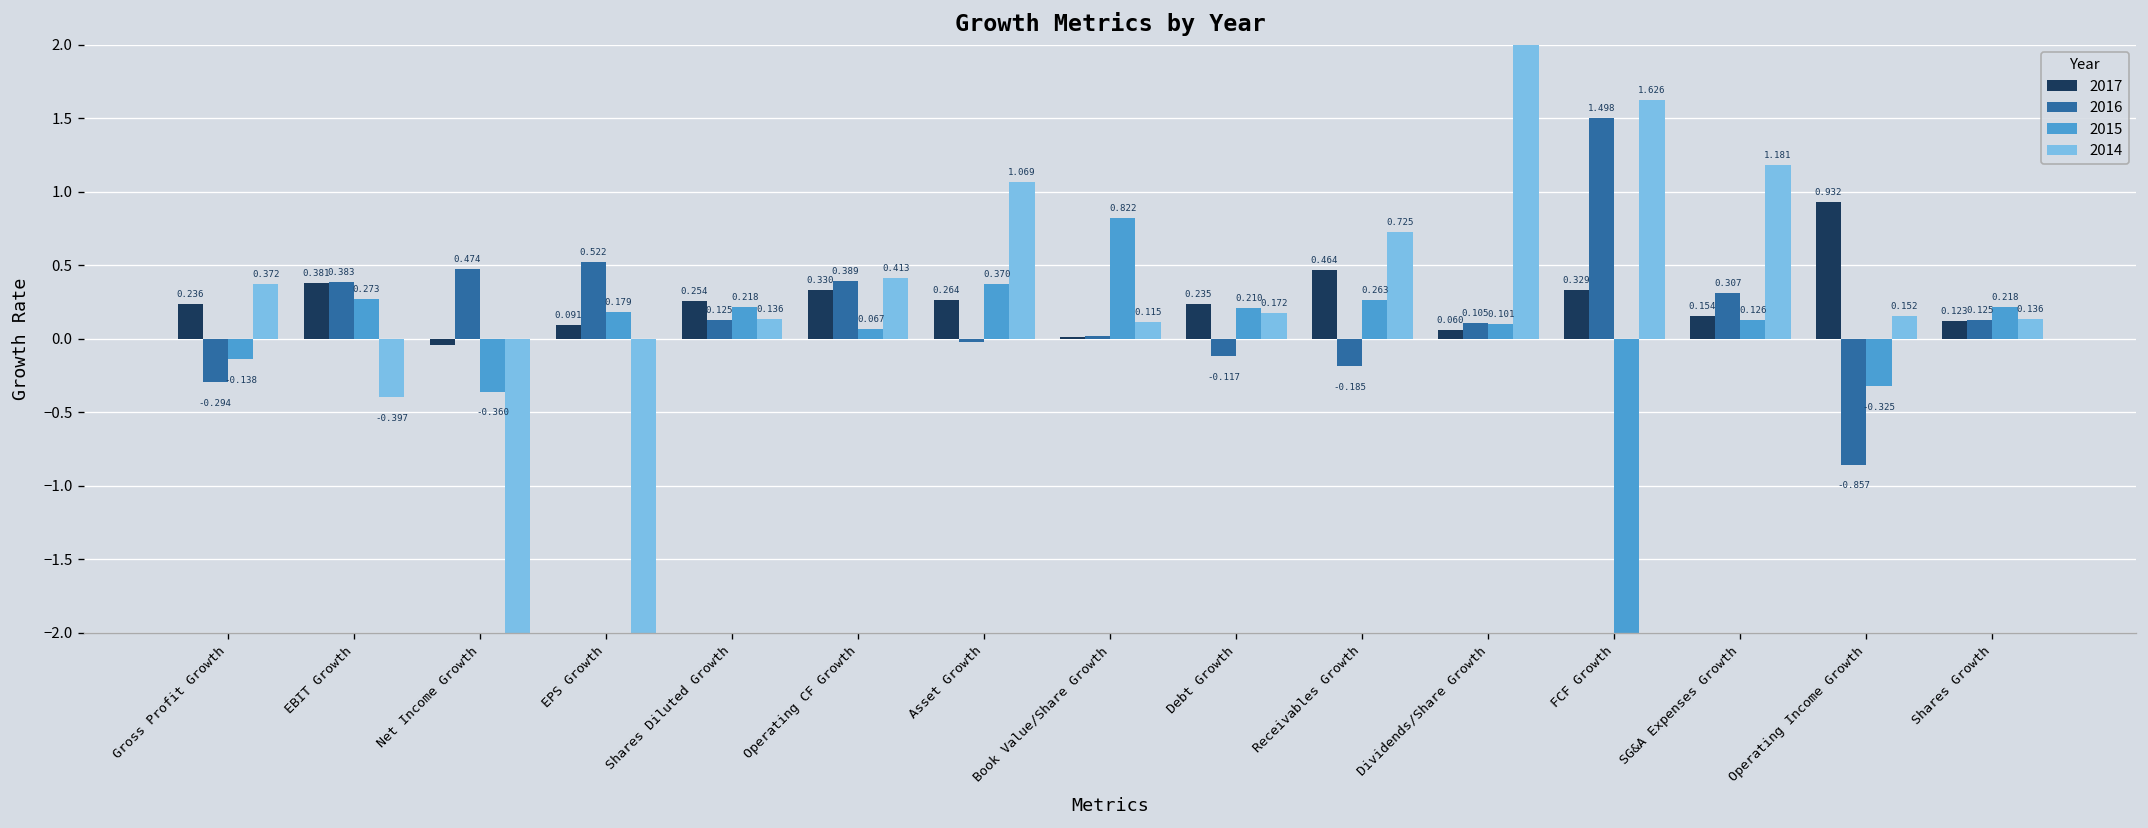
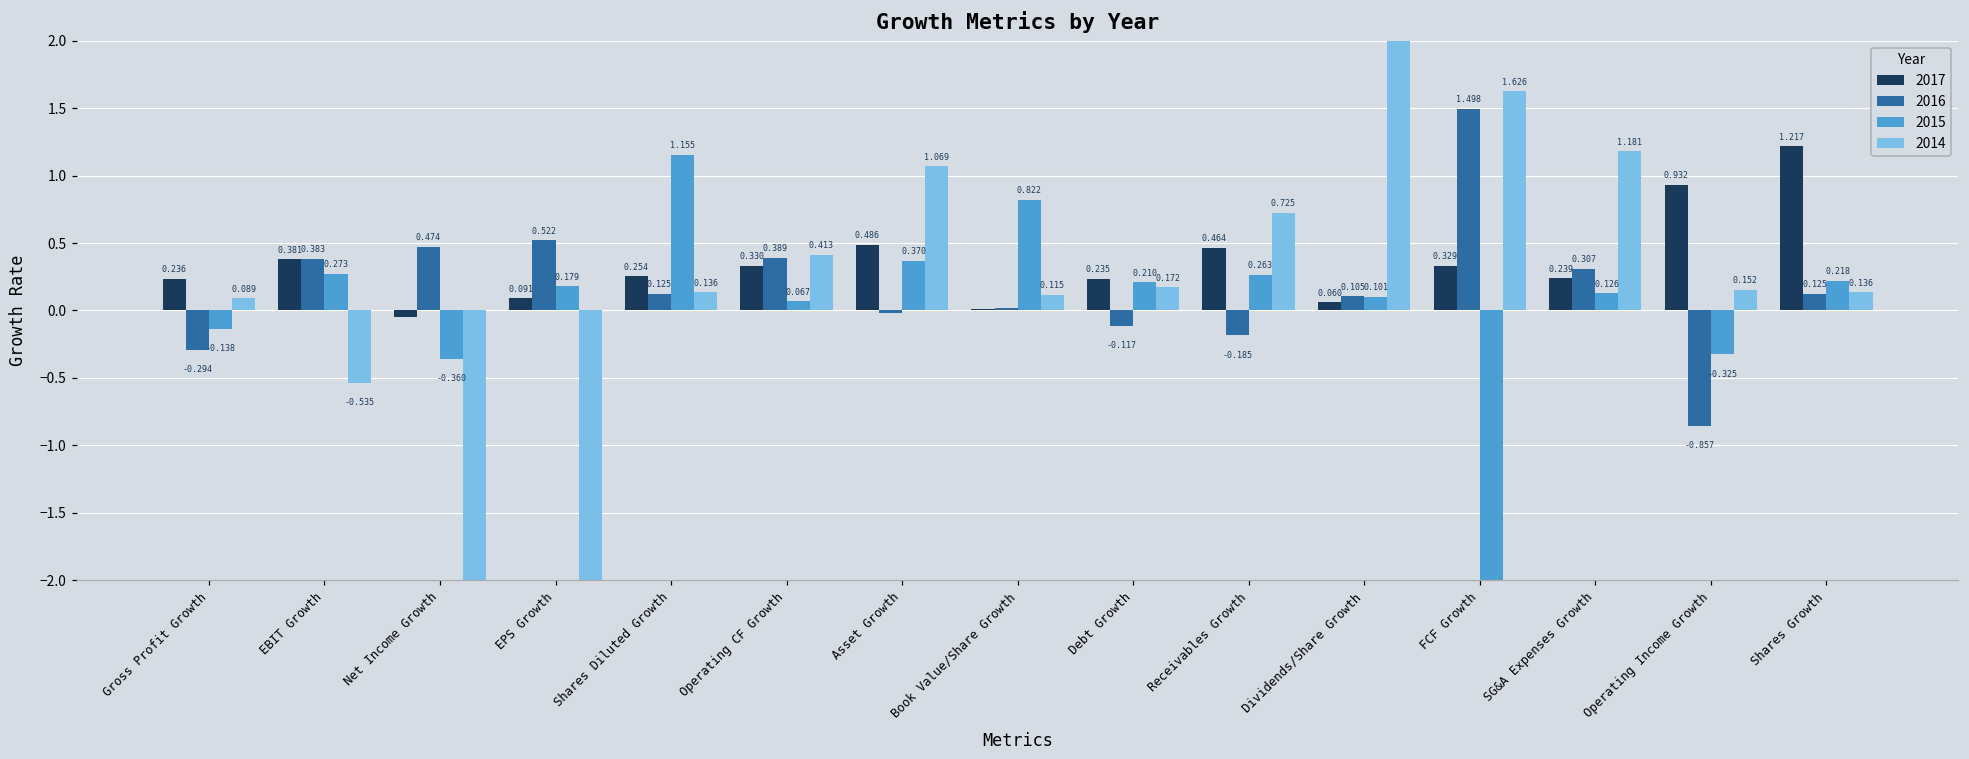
2014, Gross Profit Growth: 0.372 -> 0.089
2014, EBIT Growth: -0.397 -> -0.535
2015, Shares Diluted Growth: 0.218 -> 1.155
2017, Asset Growth: 0.264 -> 0.486
2017, SG&A Expenses Growth: 0.154 -> 0.239
2017, Shares Growth: 0.123 -> 1.217
